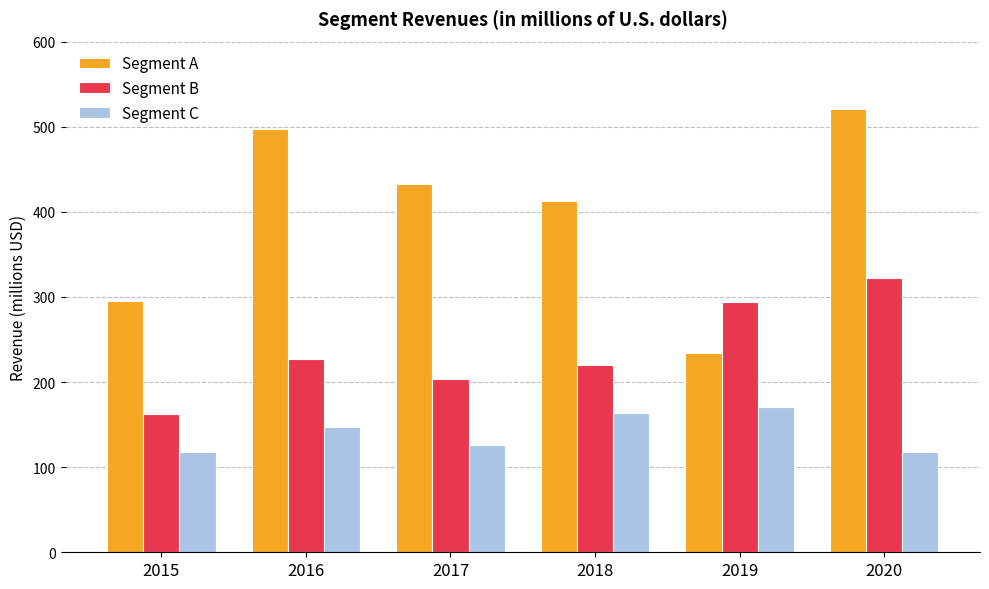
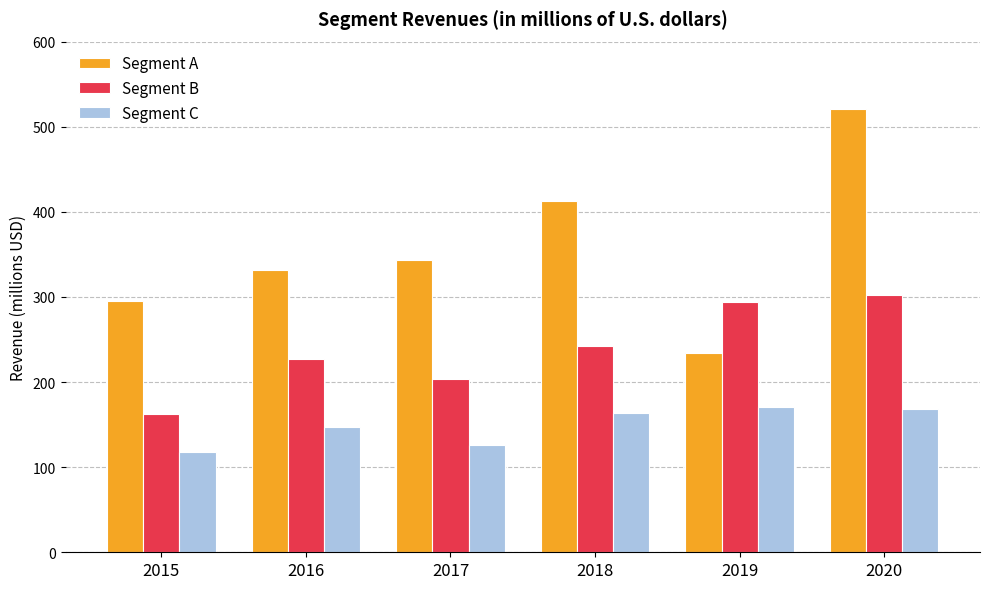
Segment A, 2016: 500 -> 330
Segment A, 2017: 430 -> 340
Segment B, 2018: 220 -> 240
Segment B, 2020: 320 -> 300
Segment C, 2020: 120 -> 170
